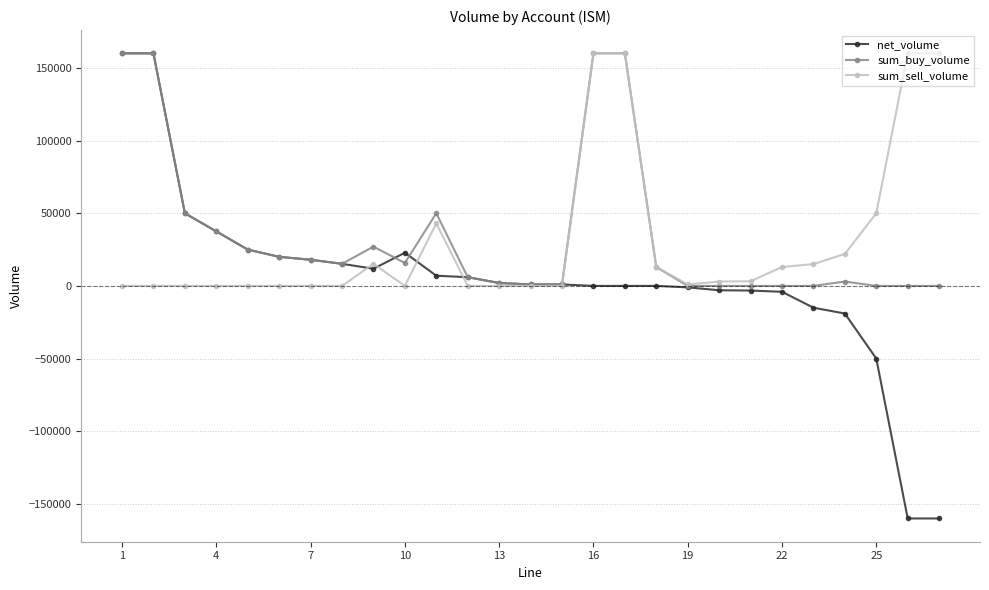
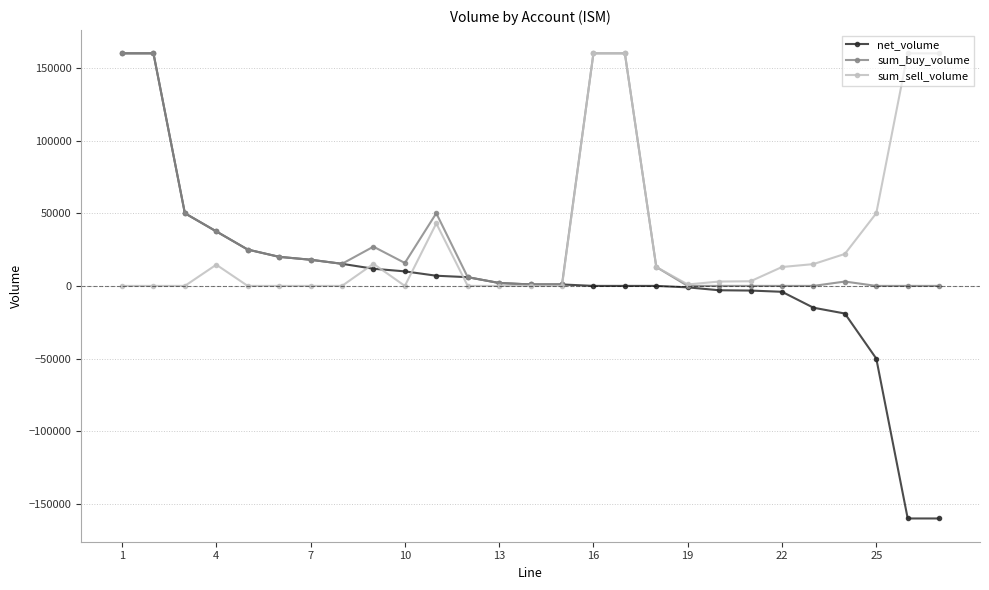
sum_sell_volume, 4: 0 -> 15000
net_volume, 10: 23000 -> 10000
